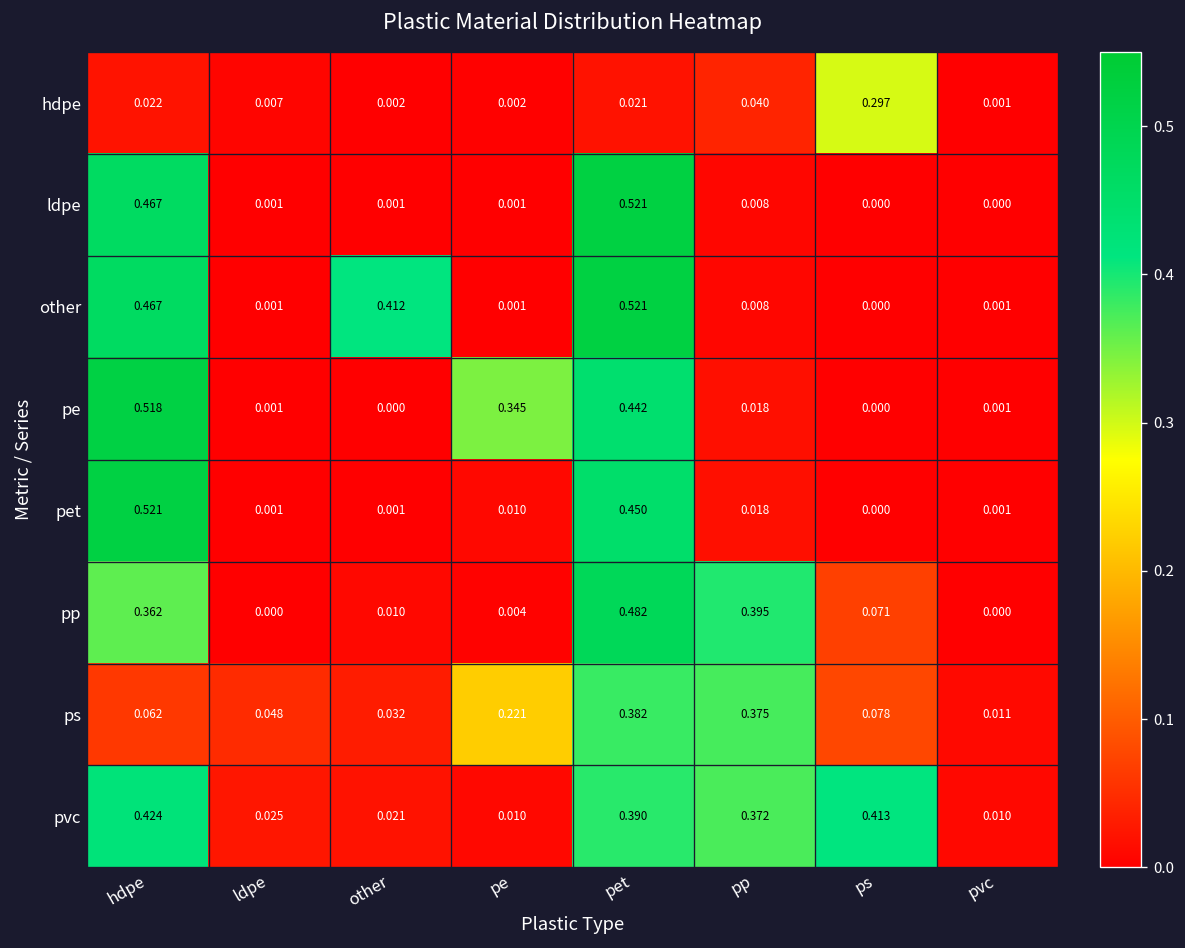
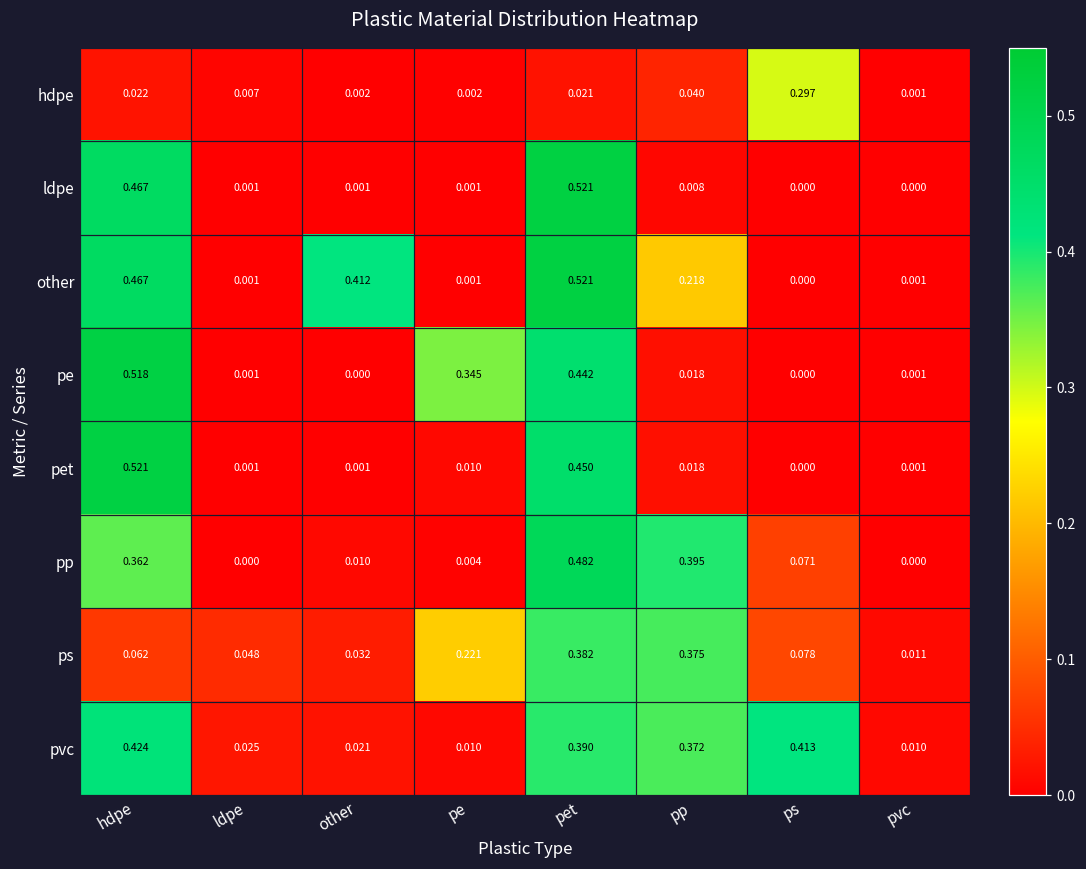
other, pp: 0.008 -> 0.218
